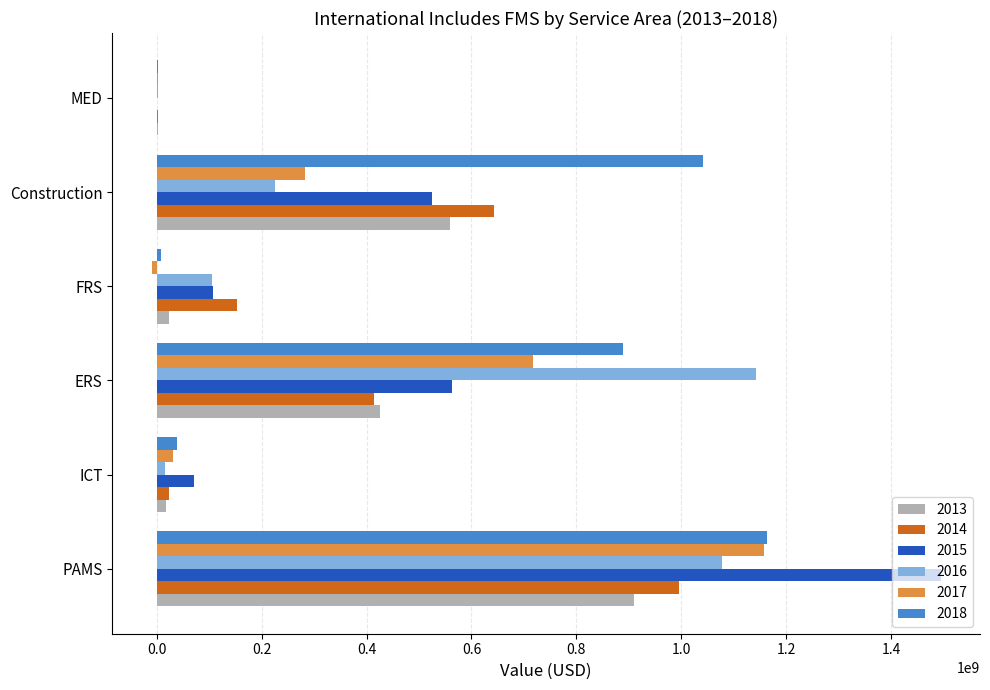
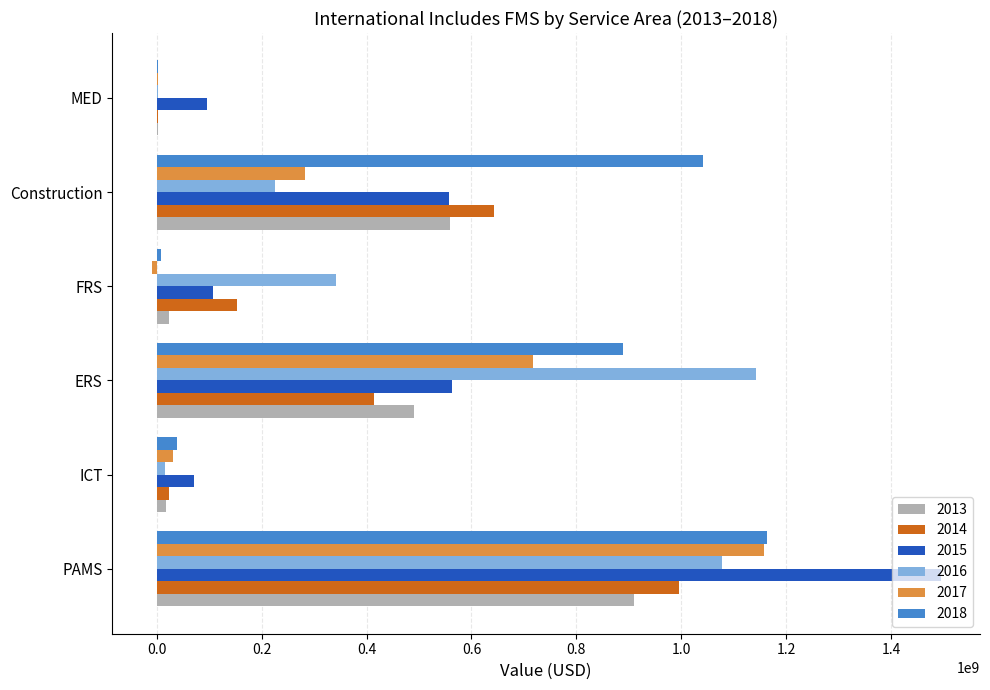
2015, MED: 0 -> 100000000
2015, Construction: 530000000 -> 560000000
2016, FRS: 100000000 -> 340000000
2013, ERS: 420000000 -> 490000000
